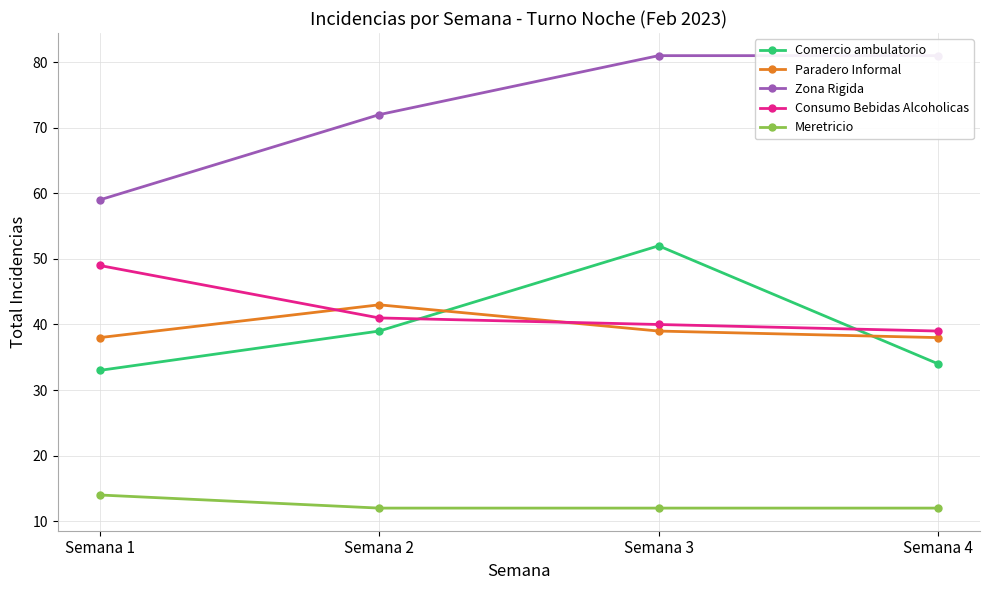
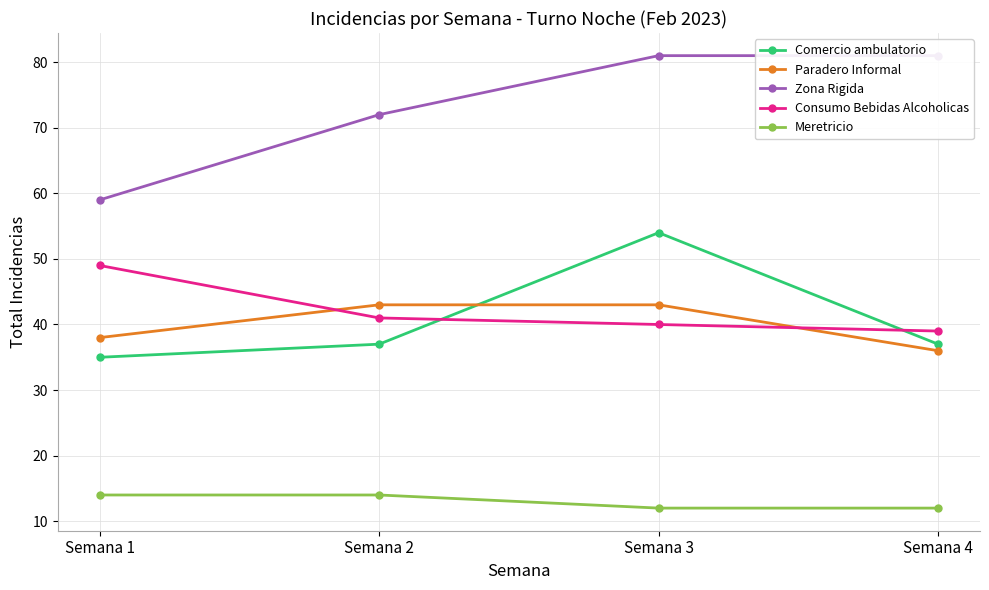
Comercio ambulatorio, Semana 1: 33 -> 35
Comercio ambulatorio, Semana 2: 39 -> 37
Meretricio, Semana 2: 12 -> 14
Comercio ambulatorio, Semana 3: 52 -> 54
Paradero Informal, Semana 3: 39 -> 43
Comercio ambulatorio, Semana 4: 34 -> 37
Paradero Informal, Semana 4: 38 -> 36
